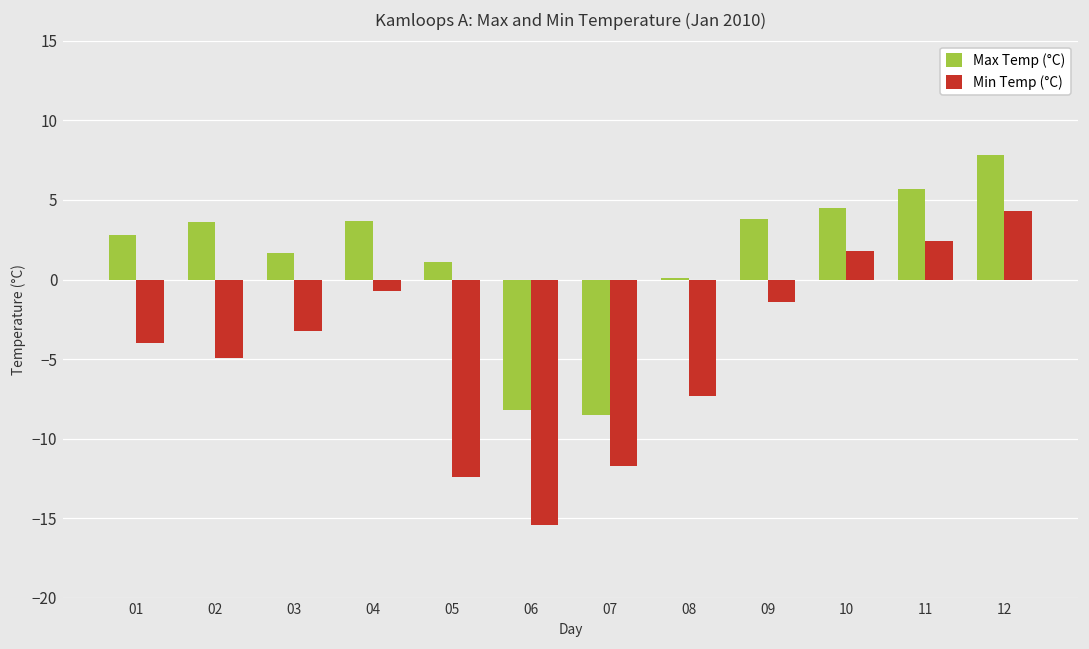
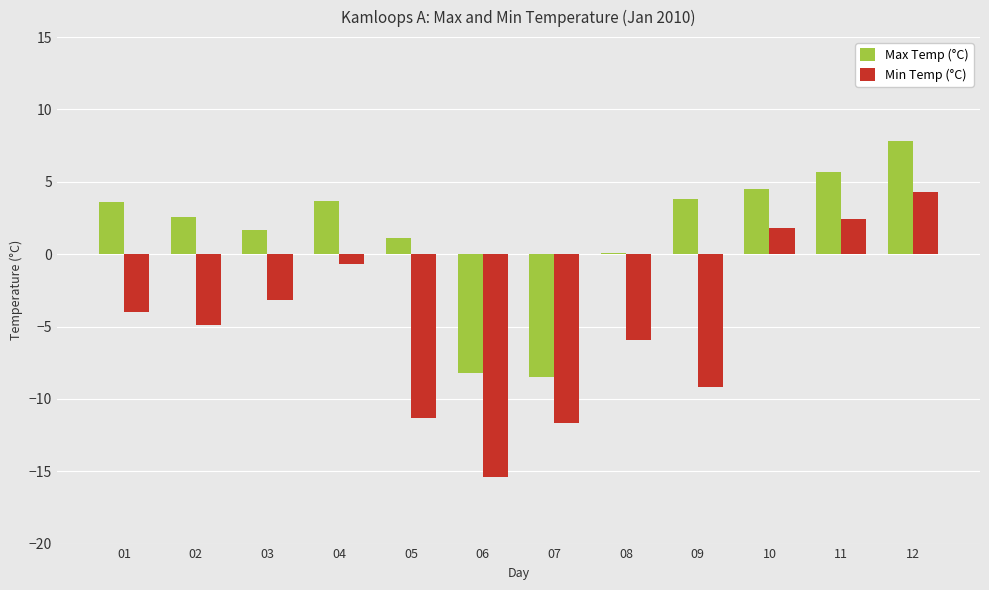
Max Temp (°C), 01: 2.8 -> 3.6
Max Temp (°C), 02: 3.6 -> 2.6
Min Temp (°C), 05: -12.4 -> -11.3
Min Temp (°C), 08: -7.3 -> -5.9
Min Temp (°C), 09: -1.4 -> -9.2
